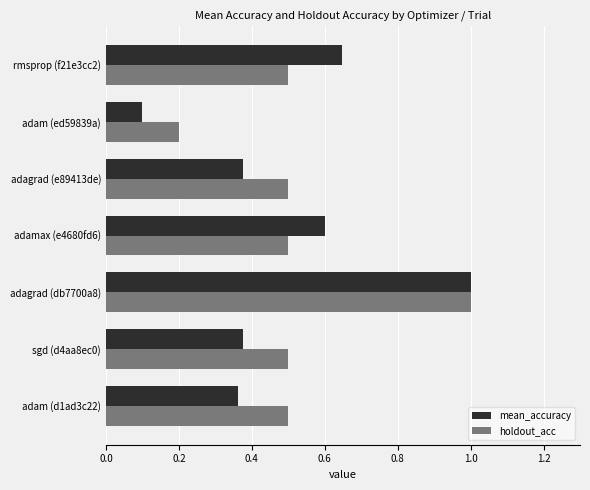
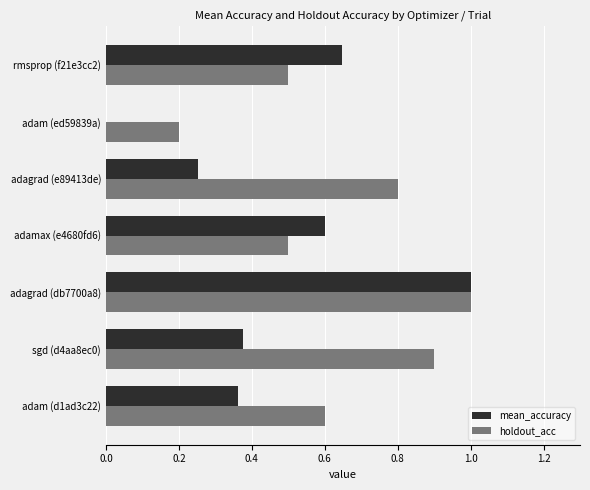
mean_accuracy, adam (ed59839a): 0.1 -> 0.0
mean_accuracy, adagrad (e89413de): 0.38 -> 0.25
holdout_acc, adagrad (e89413de): 0.5 -> 0.8
holdout_acc, sgd (d4aa8ec0): 0.5 -> 0.9
holdout_acc, adam (d1ad3c22): 0.5 -> 0.6
